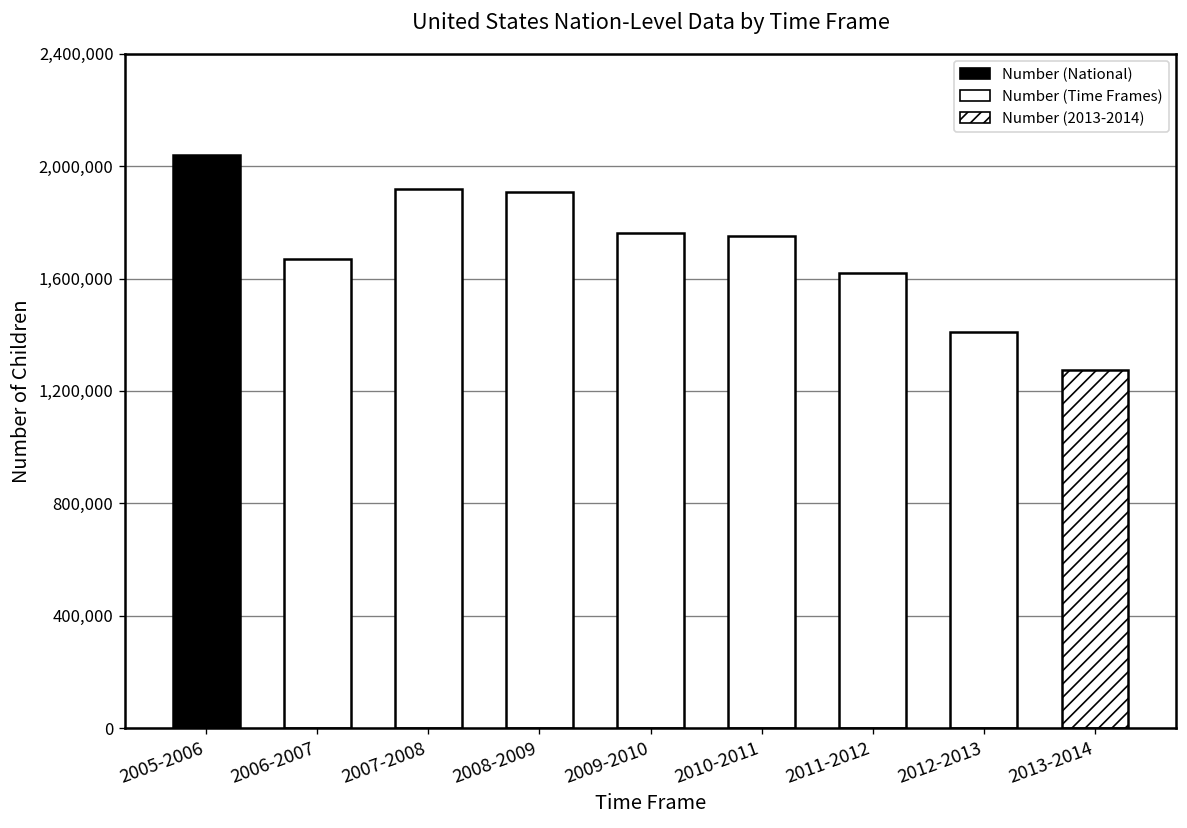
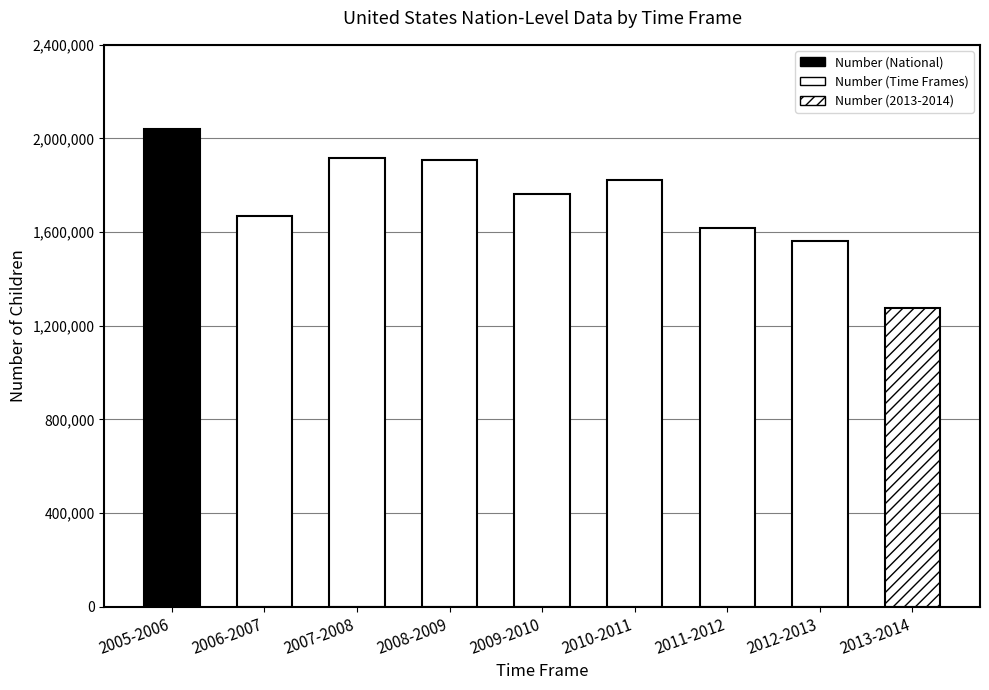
2010-2011: 1,750,000 -> 1,820,000
2012-2013: 1,410,000 -> 1,560,000
